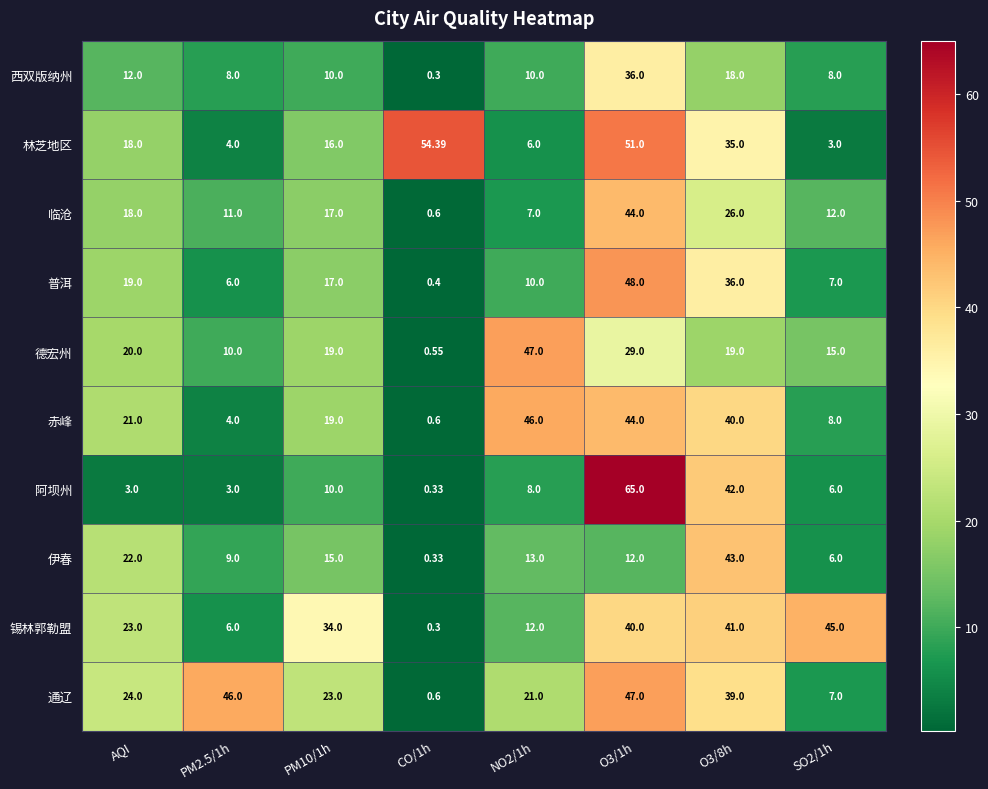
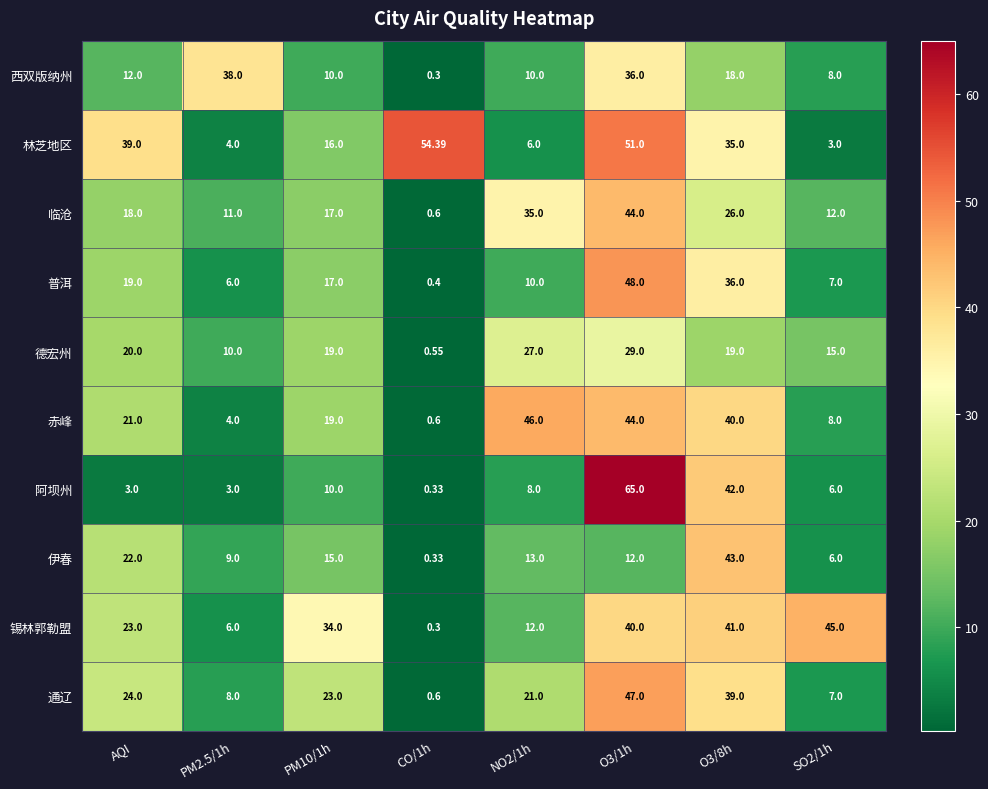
西双版纳州, PM2.5/1h: 8.0 -> 38.0
林芝地区, AQI: 18.0 -> 39.0
临沧, NO2/1h: 7.0 -> 35.0
德宏州, NO2/1h: 47.0 -> 27.0
通辽, PM2.5/1h: 46.0 -> 8.0
